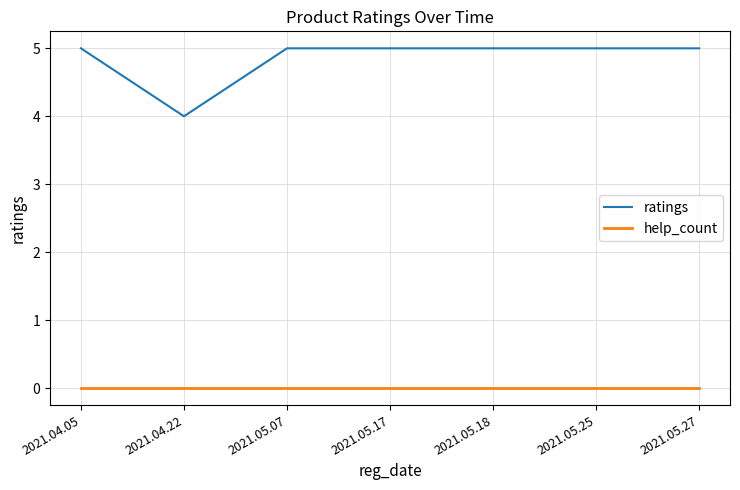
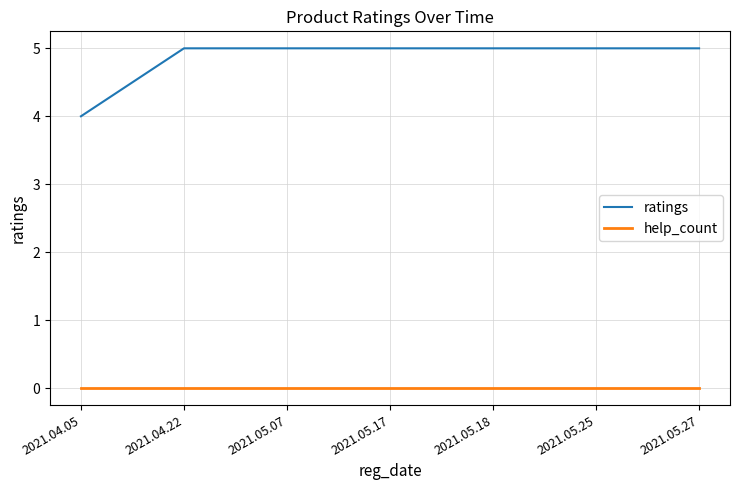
ratings, 2021.04.05: 5 -> 4
ratings, 2021.04.22: 4 -> 5
